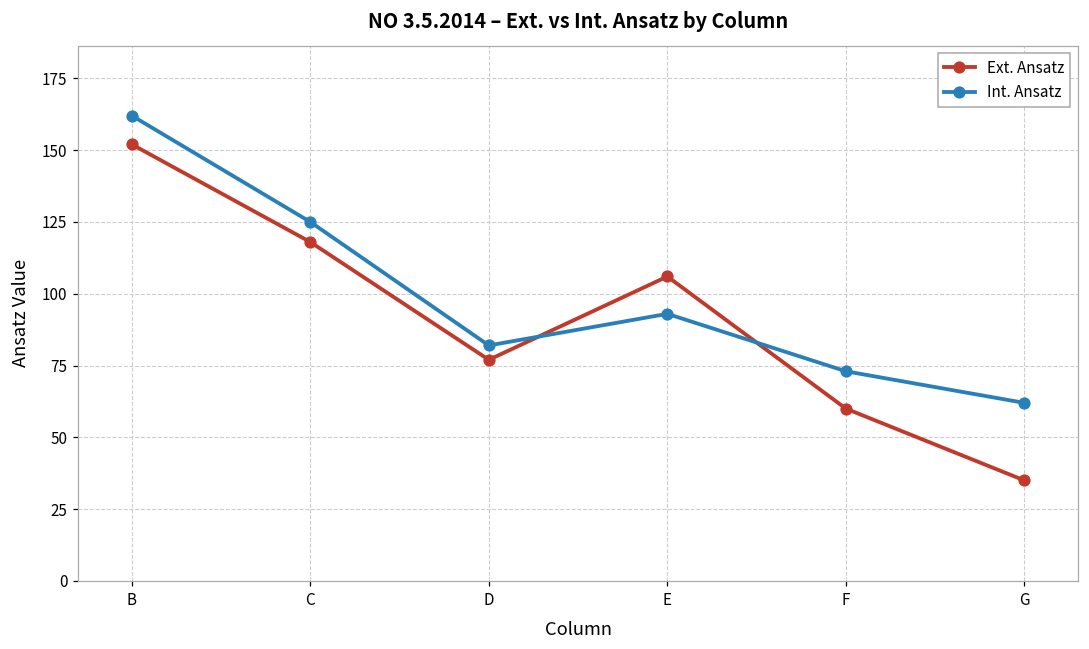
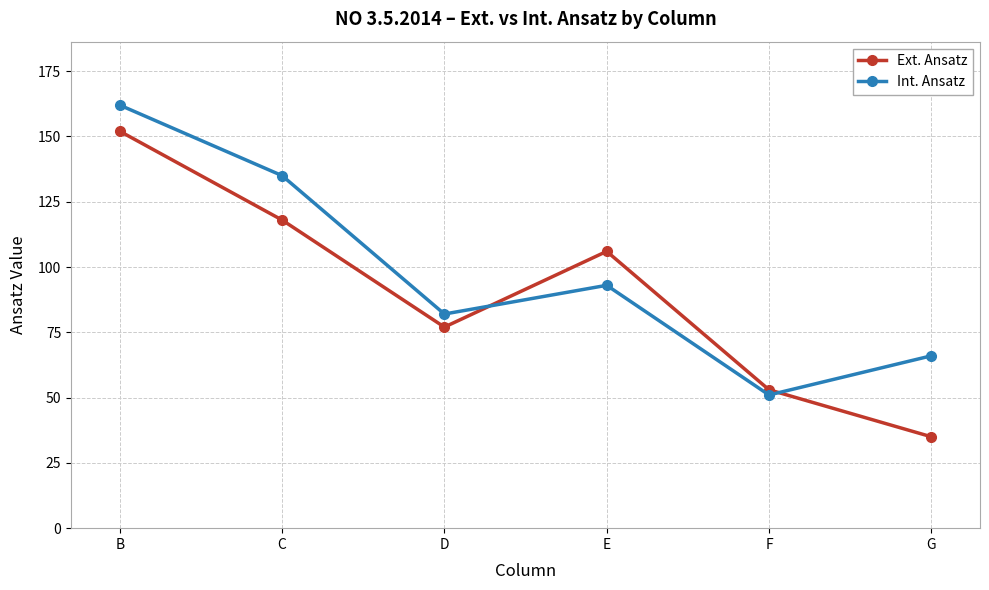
Int. Ansatz, C: 125 -> 135
Ext. Ansatz, F: 60 -> 53
Int. Ansatz, F: 73 -> 51
Int. Ansatz, G: 62 -> 66
